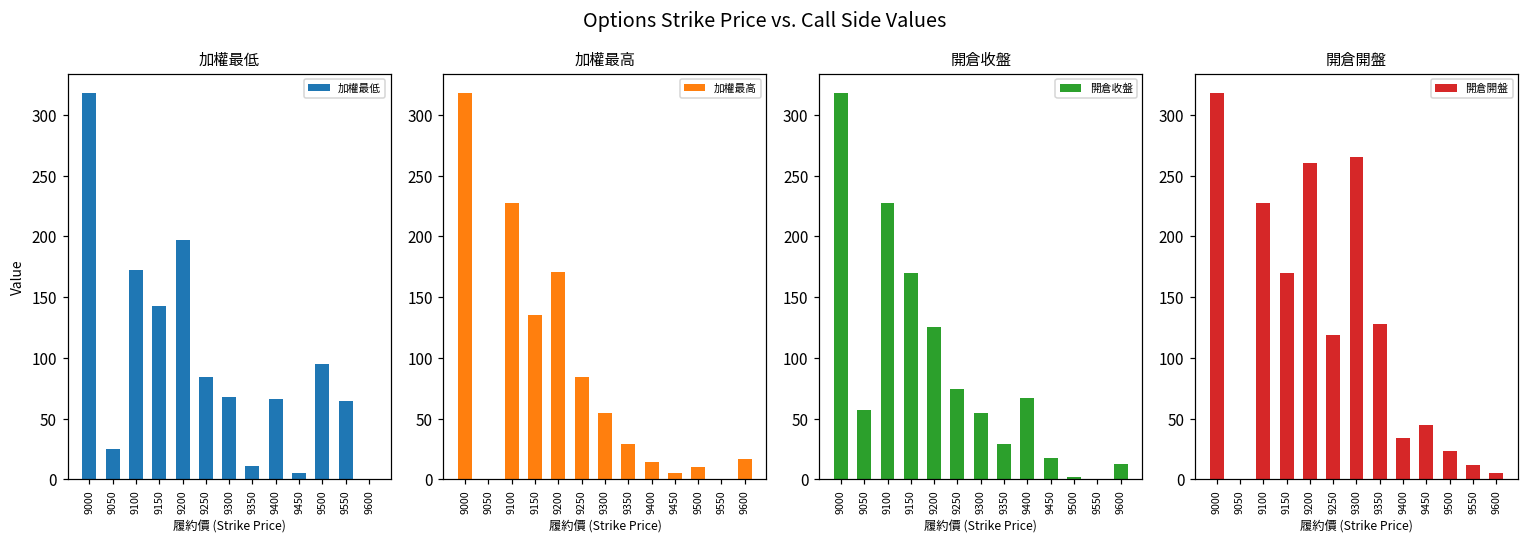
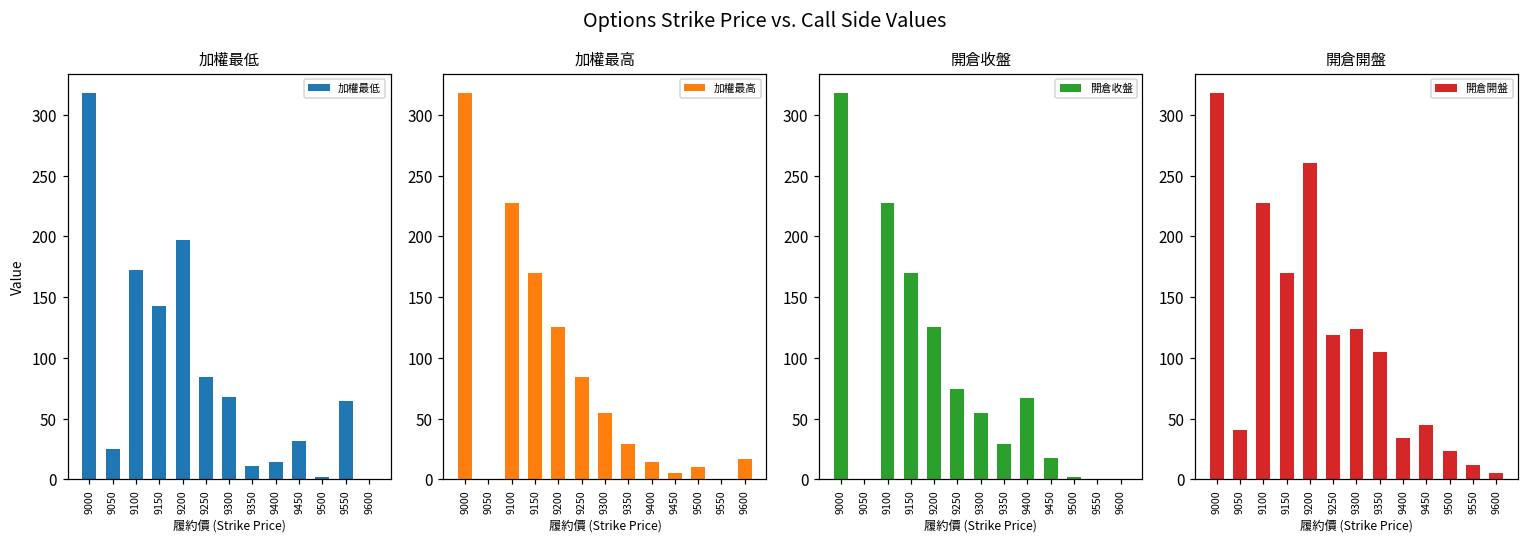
加權最低, 9400: 66 -> 14
加權最低, 9450: 5 -> 31
加權最低, 9500: 95 -> 2
加權最高, 9150: 135 -> 170
加權最高, 9200: 171 -> 125
開倉收盤, 9050: 57 -> 0
開倉收盤, 9600: 13 -> 1
開倉開盤, 9050: 0 -> 41
開倉開盤, 9300: 265 -> 124
開倉開盤, 9350: 128 -> 105
